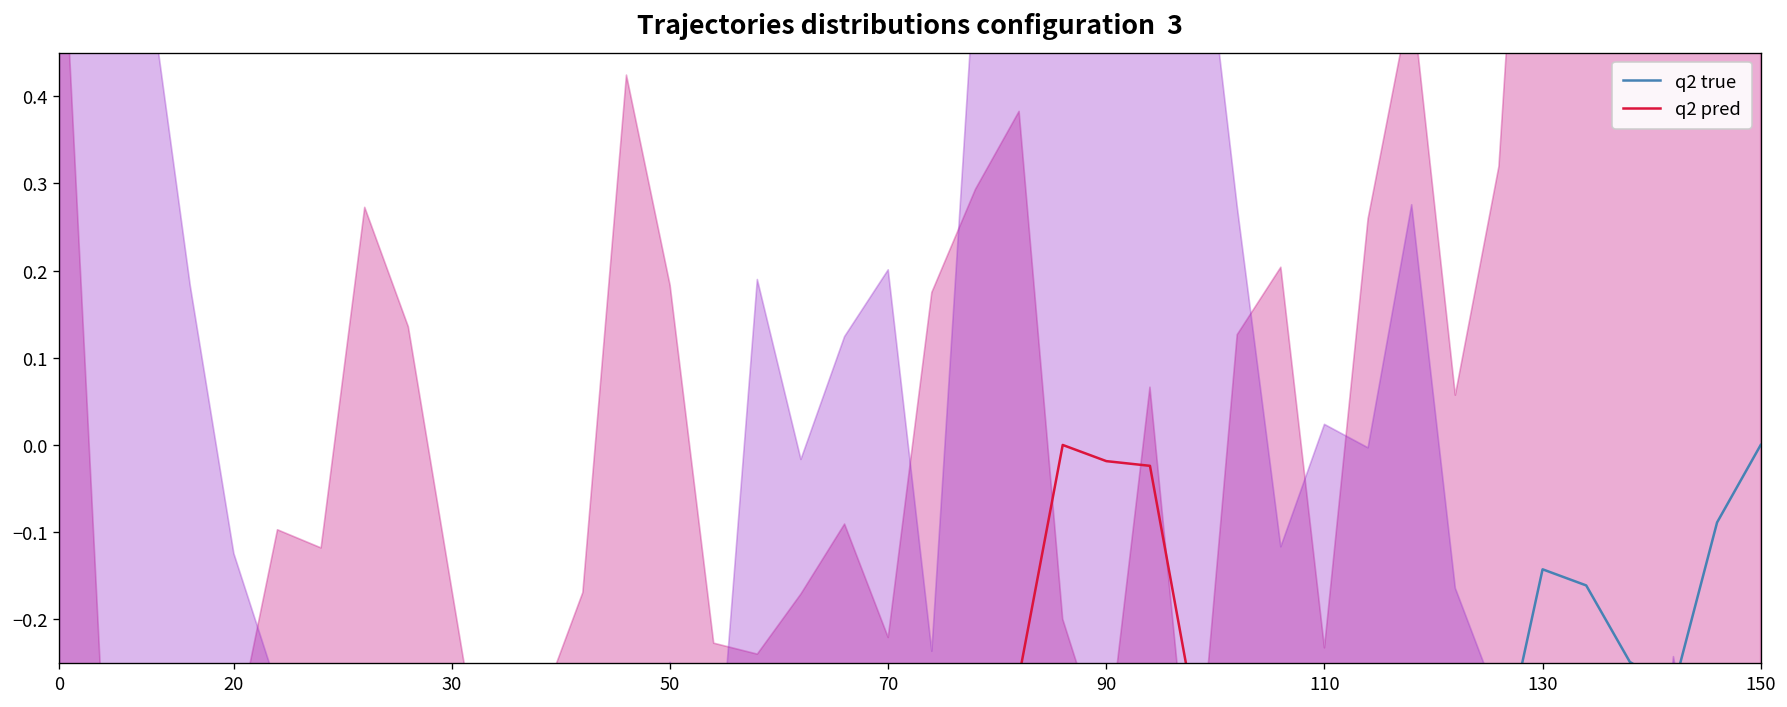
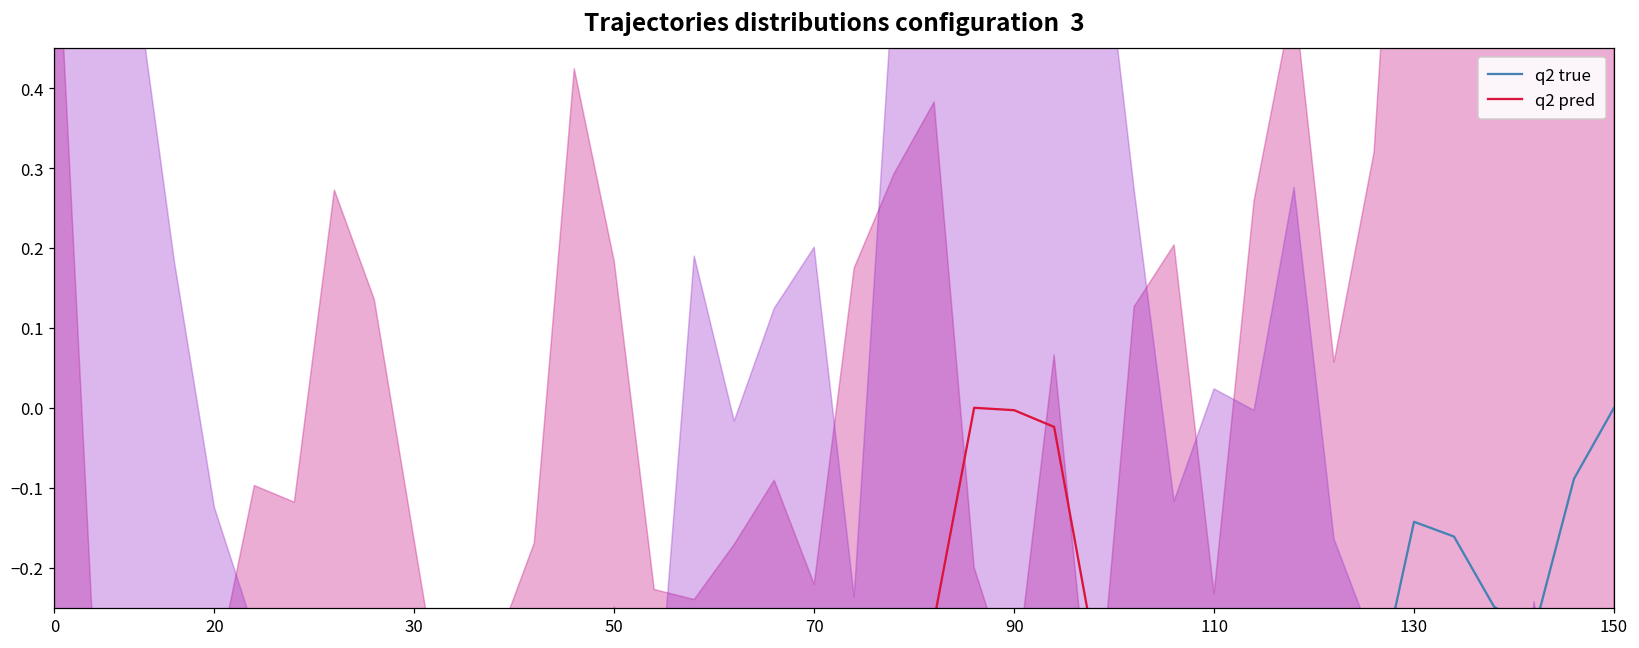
q2 pred, 90: -0.02 -> 0.00
